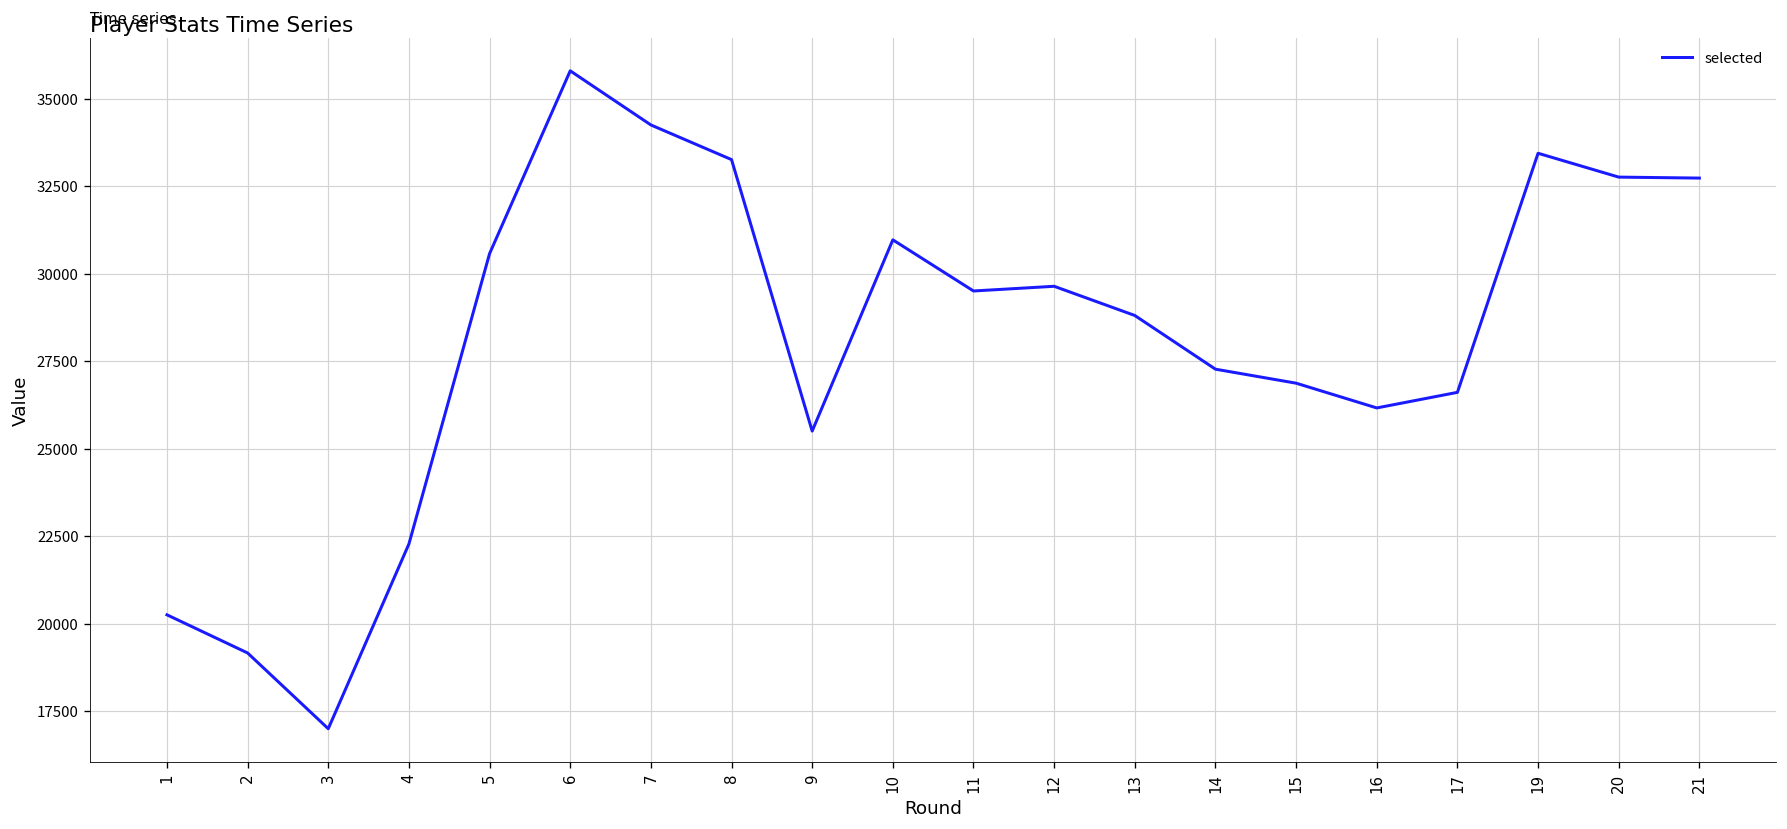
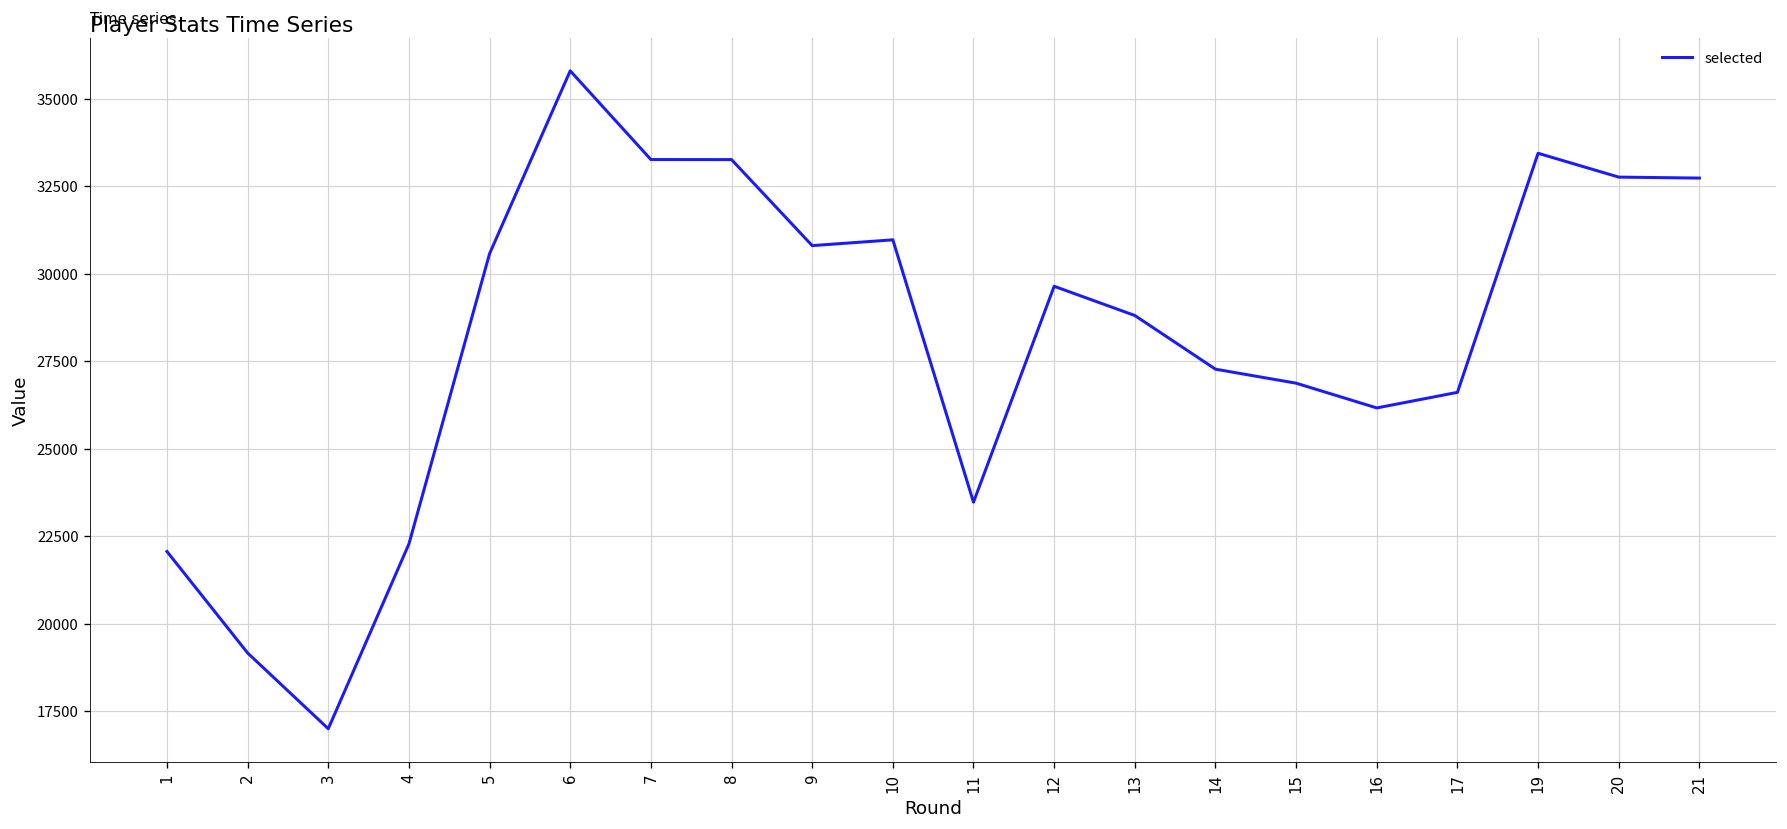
1: 20300 -> 22100
7: 34300 -> 33300
9: 25500 -> 30800
11: 29500 -> 23500
